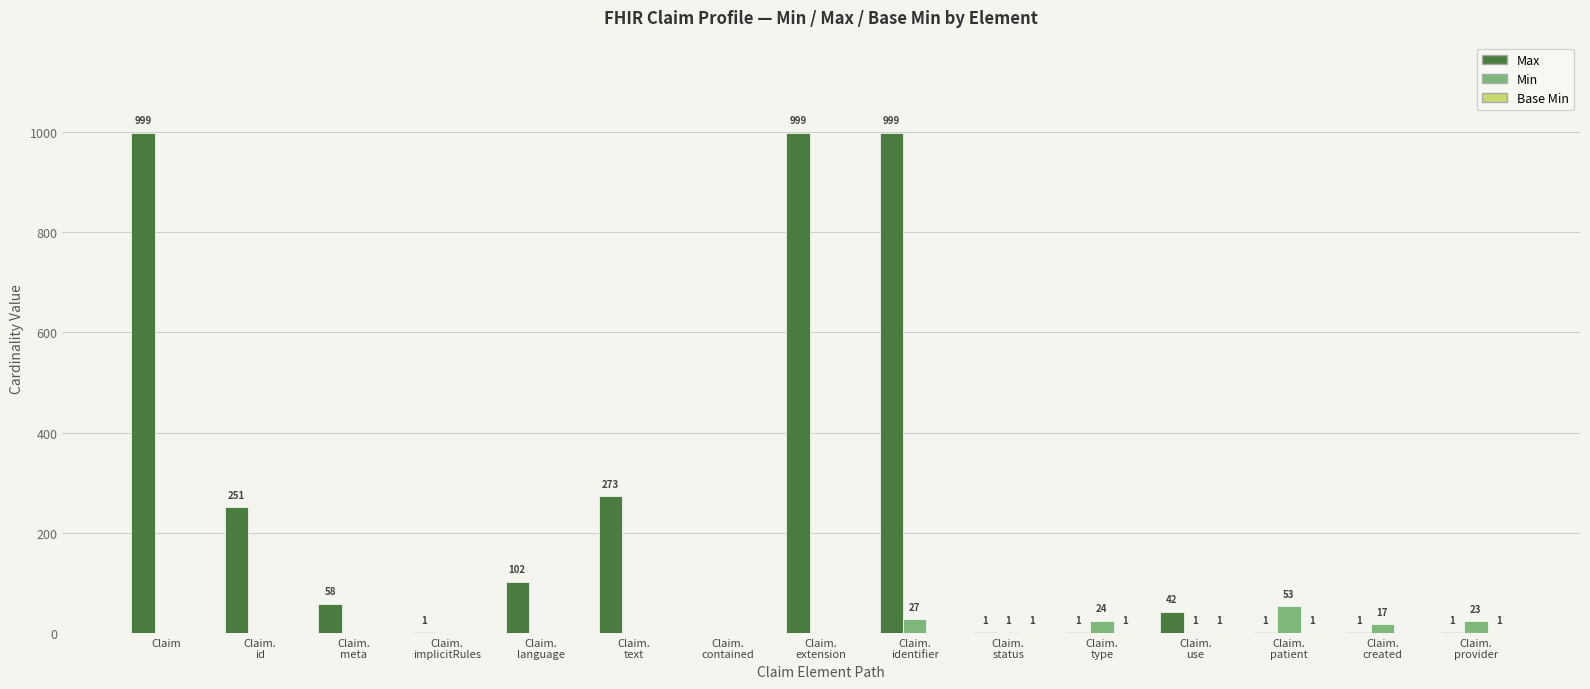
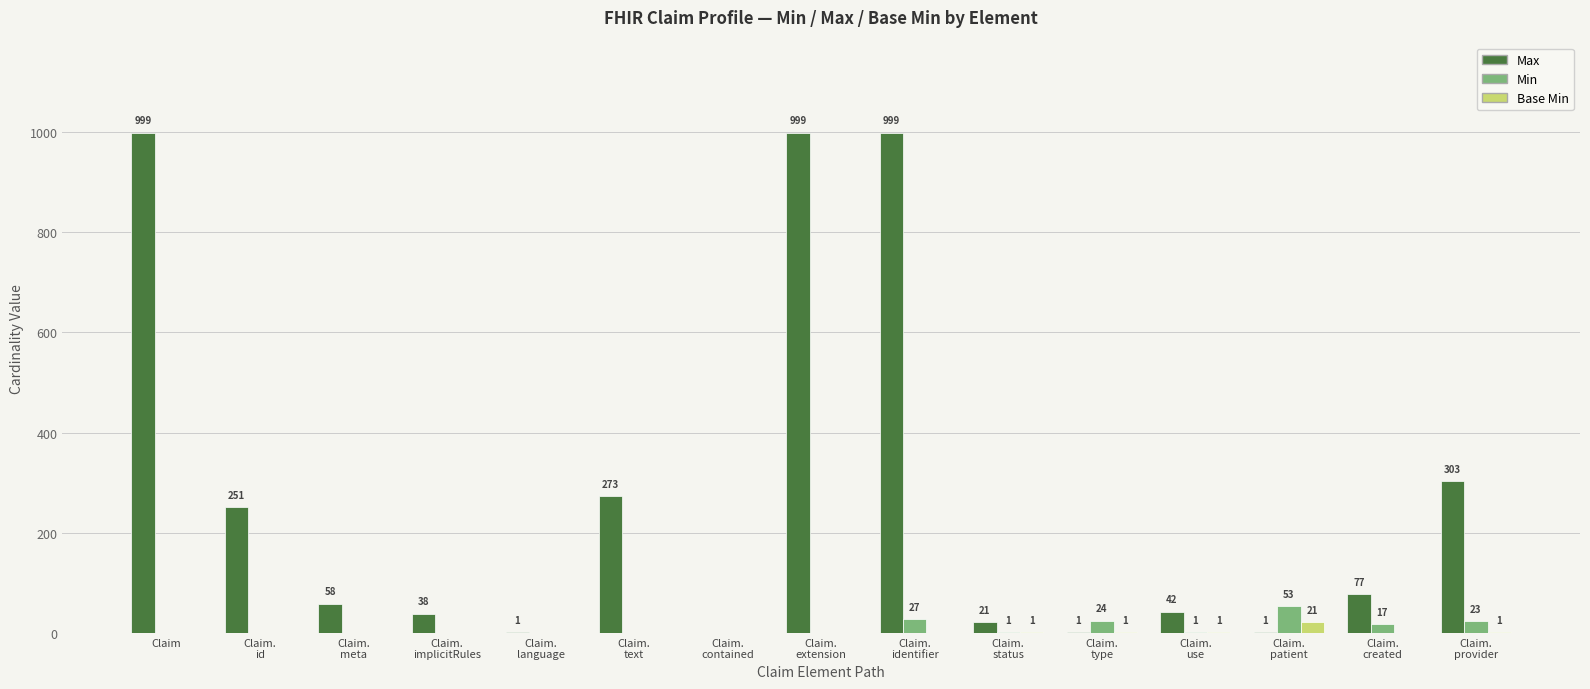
Max, Claim. implicitRules: 1 -> 38
Max, Claim. language: 102 -> 1
Max, Claim. status: 1 -> 21
Base Min, Claim. patient: 1 -> 21
Max, Claim. created: 1 -> 77
Max, Claim. provider: 1 -> 303
